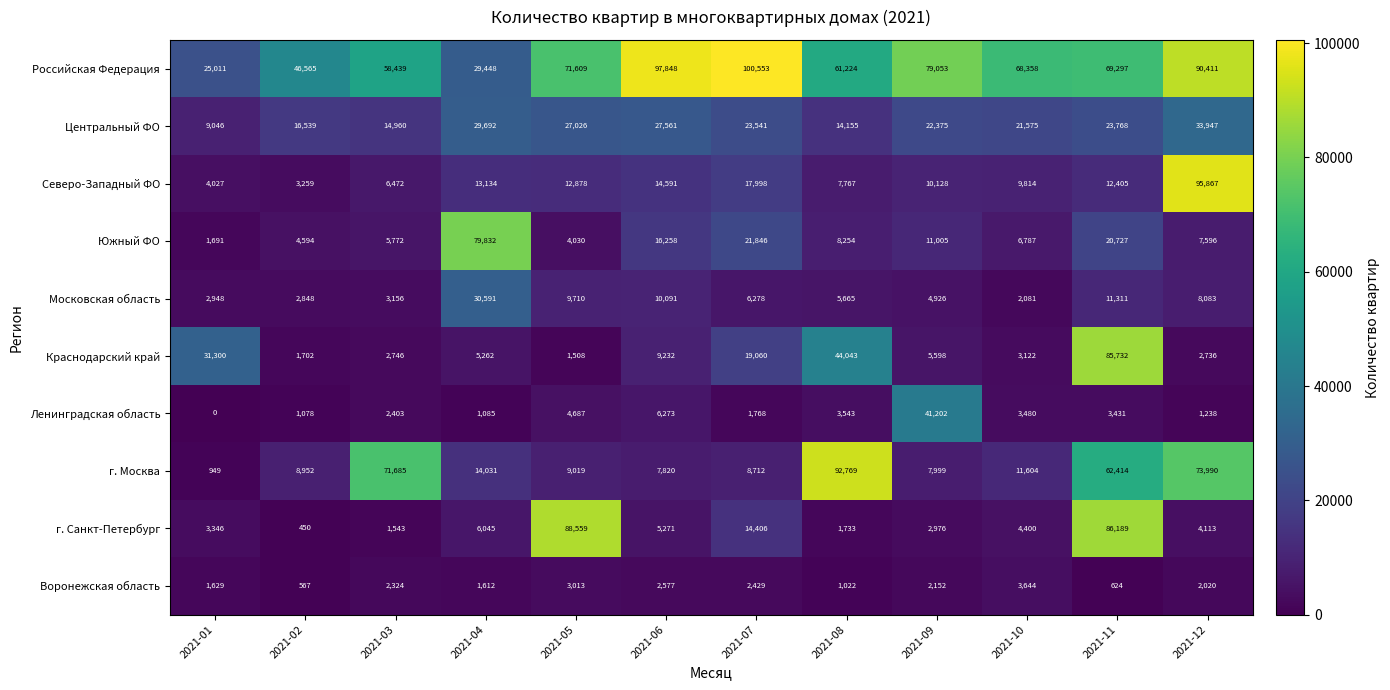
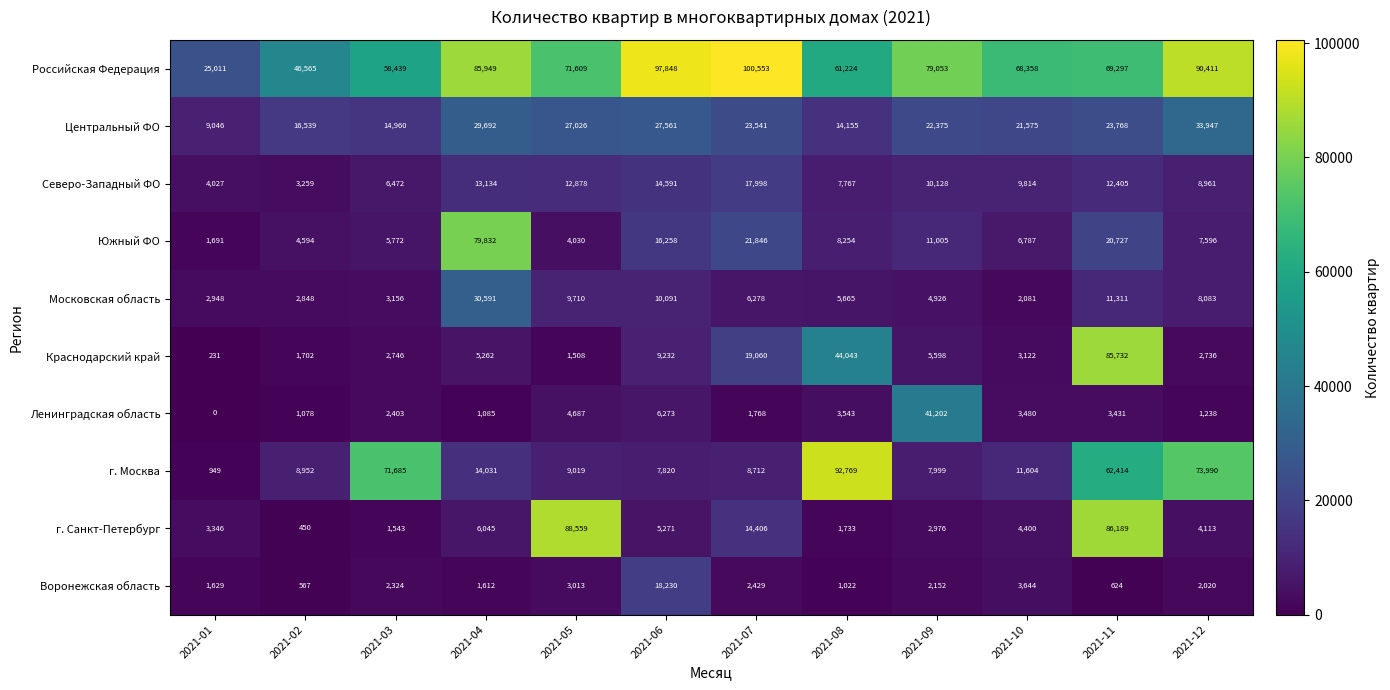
Российская Федерация, 2021-04: 29,448 -> 85,949
Северо-Западный ФО, 2021-12: 95,867 -> 8,961
Краснодарский край, 2021-01: 31,300 -> 231
Воронежская область, 2021-06: 2,577 -> 18,230
